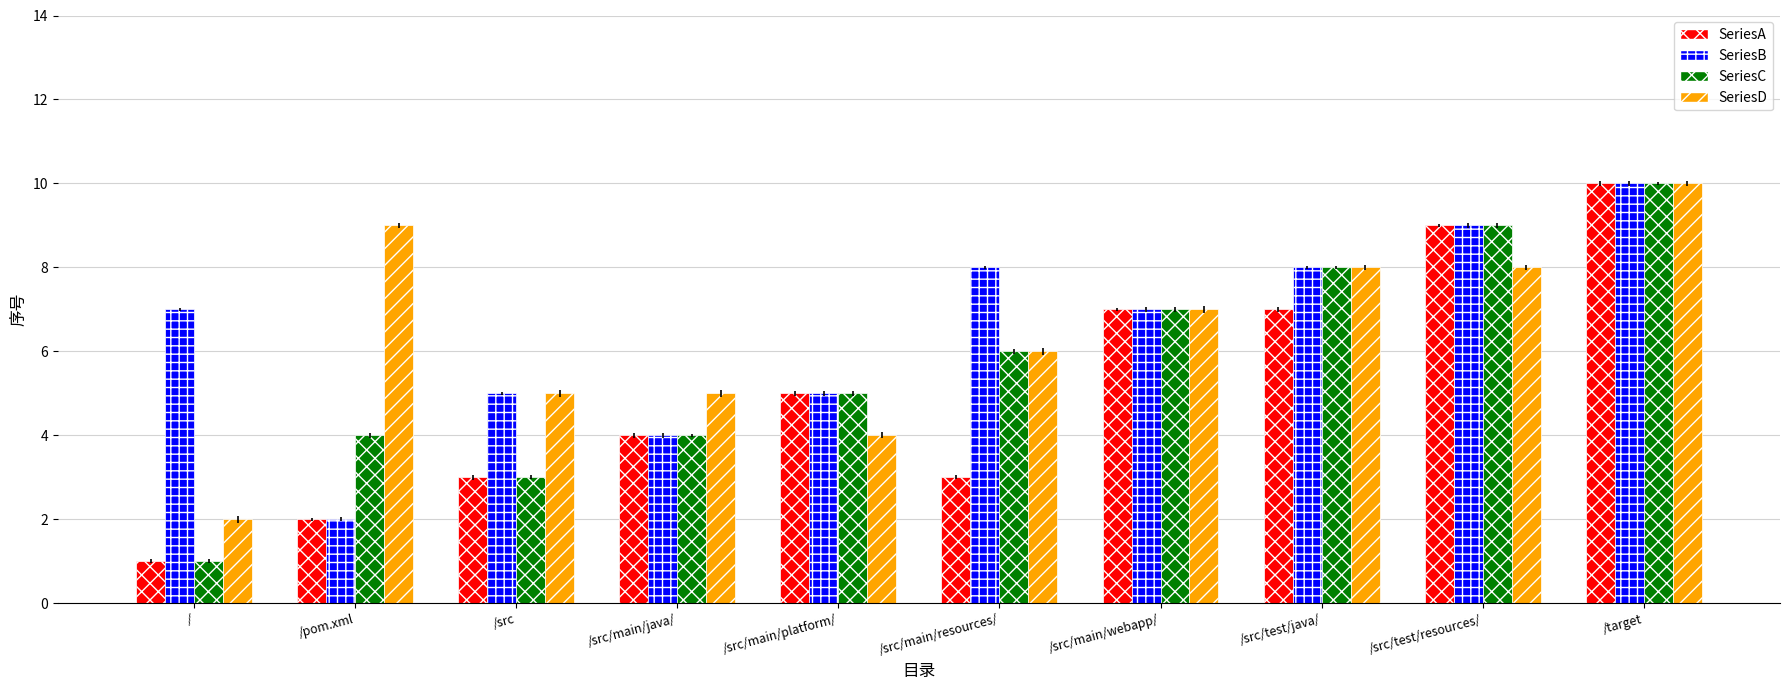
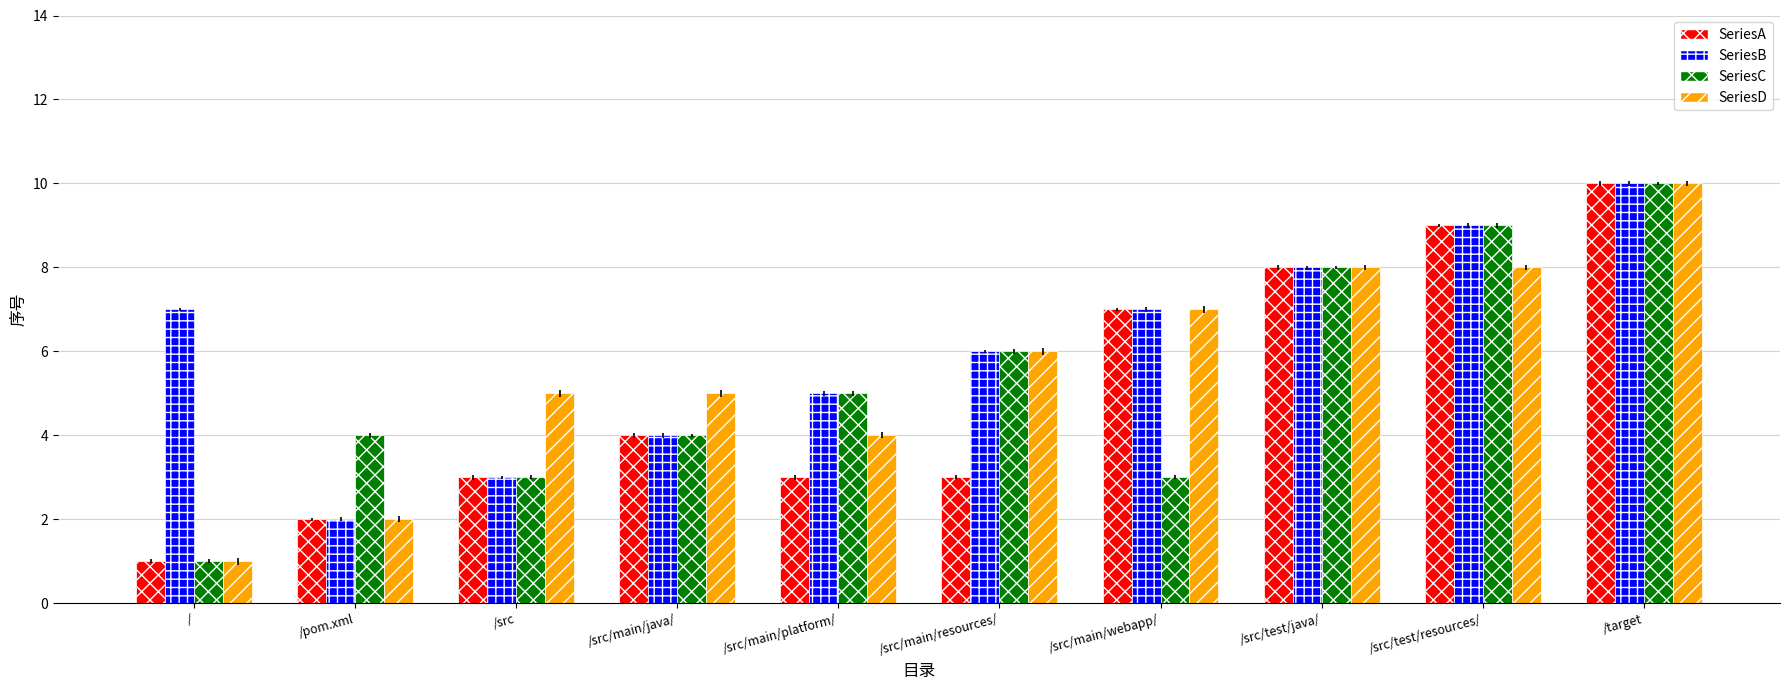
SeriesD, /: 2 -> 1
SeriesD, /pom.xml: 9 -> 2
SeriesB, /src: 5 -> 3
SeriesA, /src/main/platform/: 5 -> 3
SeriesB, /src/main/resources/: 8 -> 6
SeriesC, /src/main/webapp/: 7 -> 3
SeriesA, /src/test/java/: 7 -> 8
